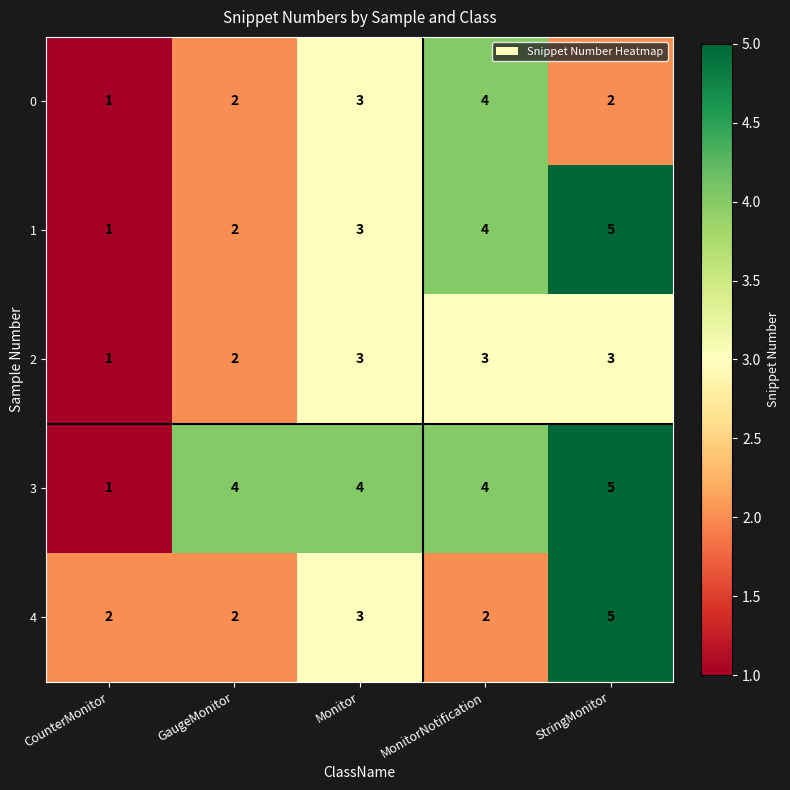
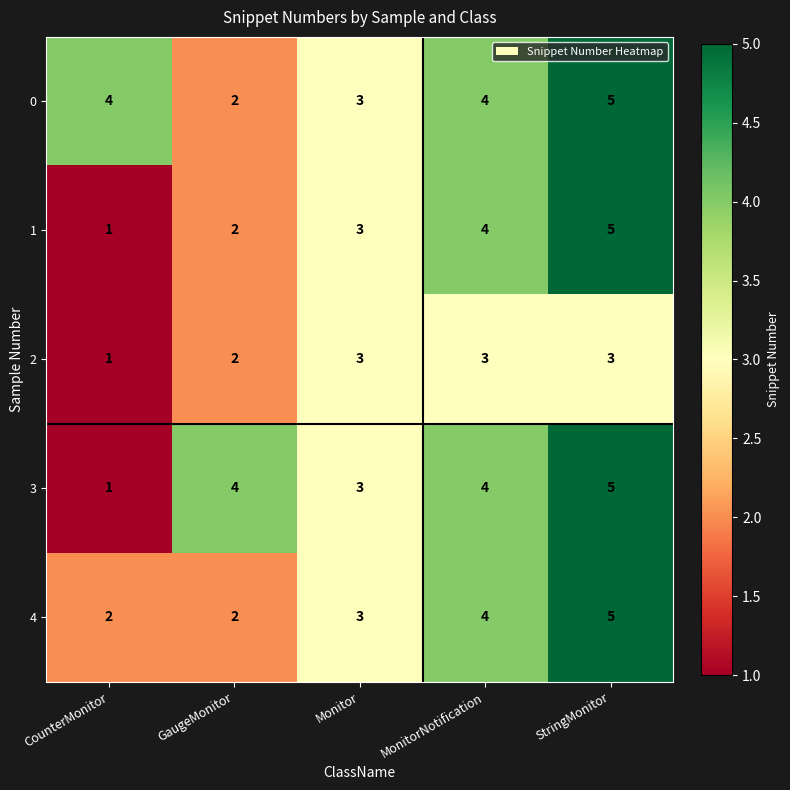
0, CounterMonitor: 1 -> 4
0, StringMonitor: 2 -> 5
3, Monitor: 4 -> 3
4, MonitorNotification: 2 -> 4
